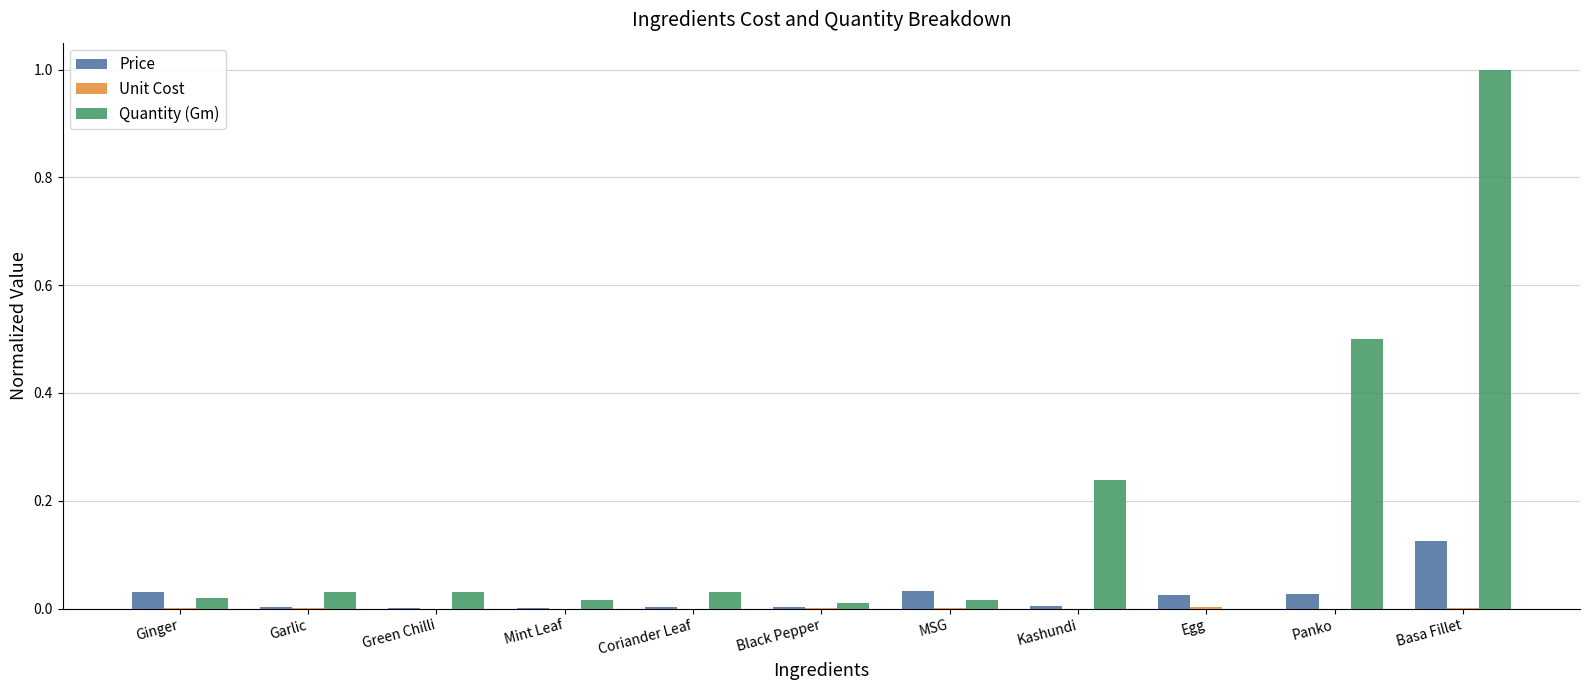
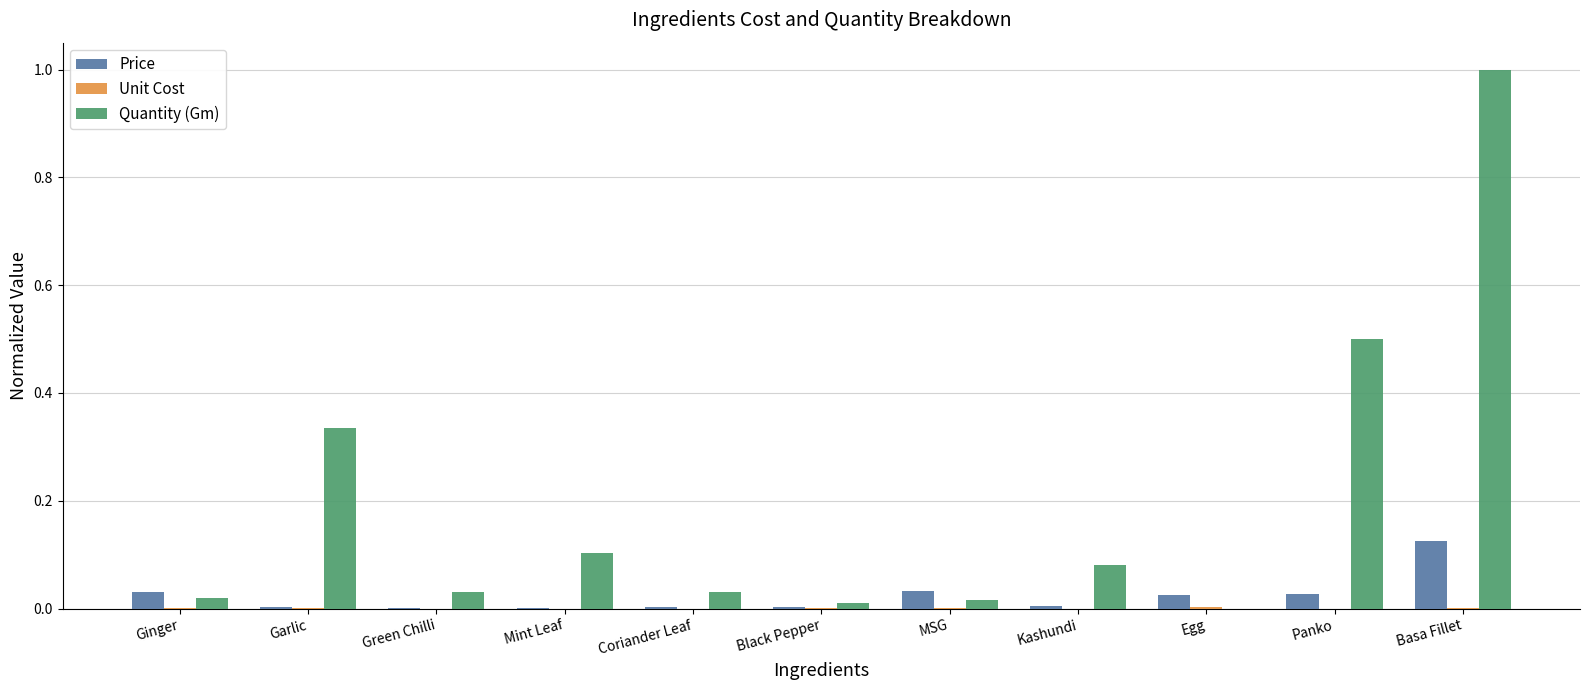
Quantity (Gm), Garlic: 0.03 -> 0.34
Quantity (Gm), Mint Leaf: 0.02 -> 0.10
Quantity (Gm), Kashundi: 0.24 -> 0.08
